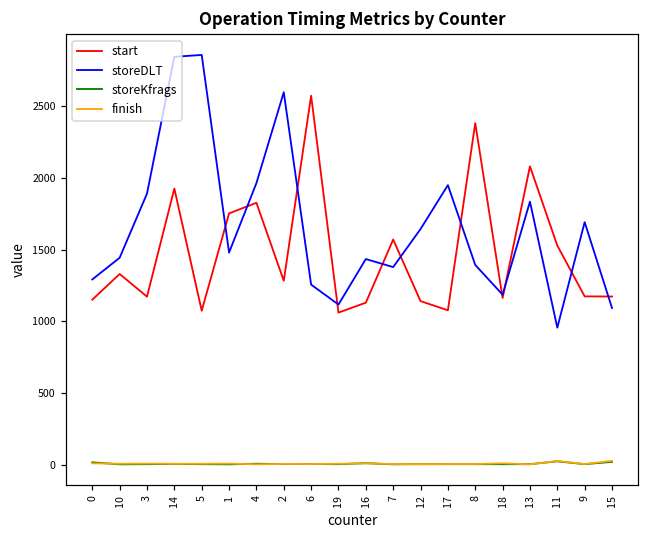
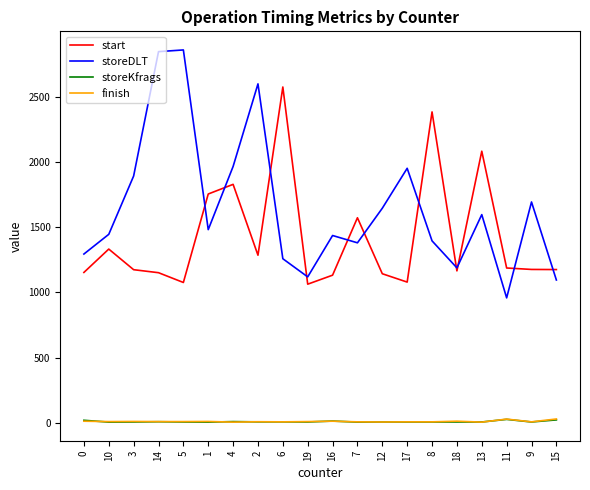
start, 14: 1930 -> 1150
storeDLT, 13: 1840 -> 1600
start, 11: 1530 -> 1190
